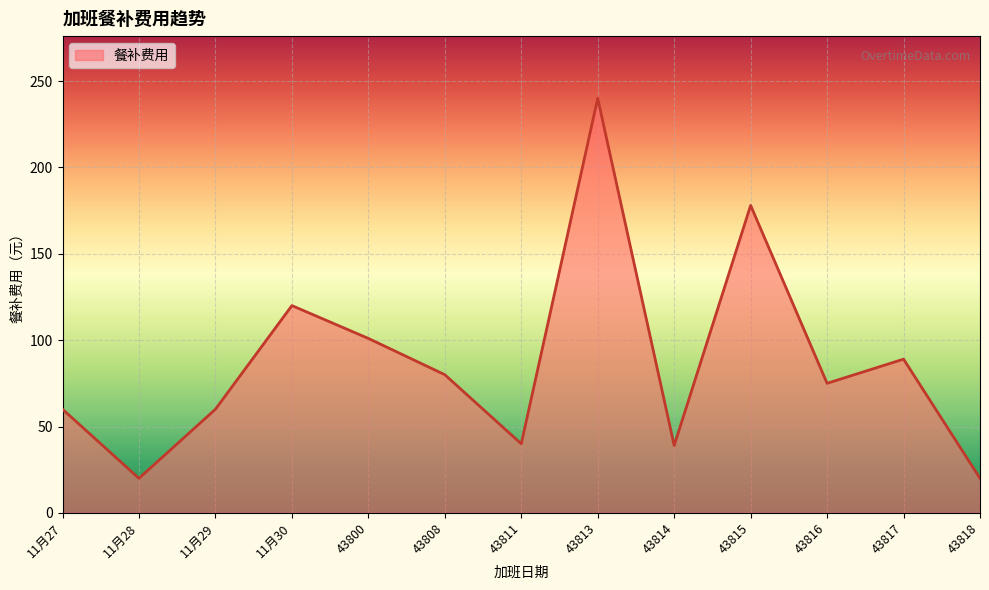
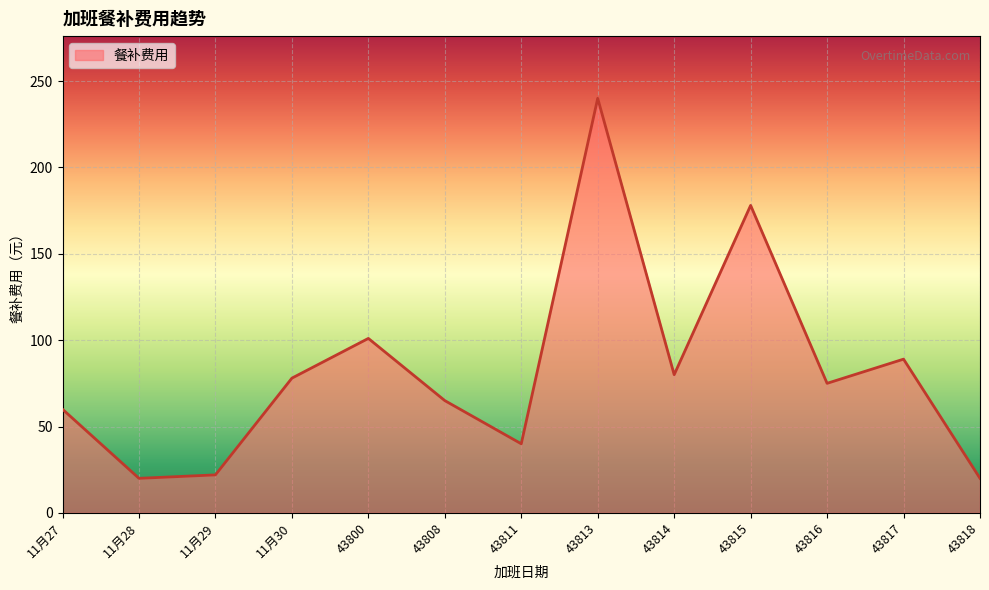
11月29: 60 -> 22
11月30: 120 -> 78
43808: 80 -> 65
43814: 39 -> 80
